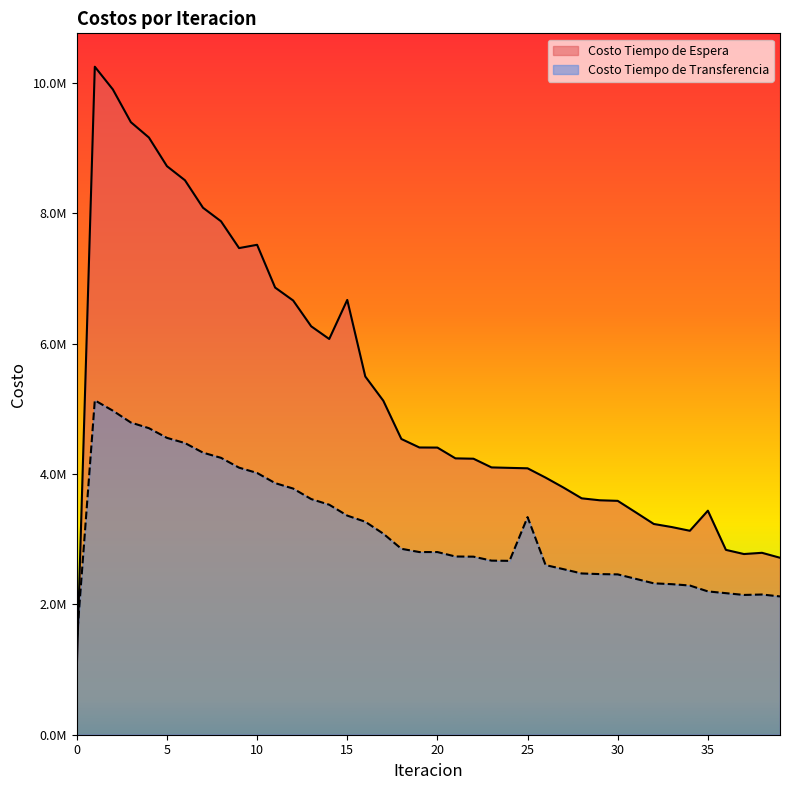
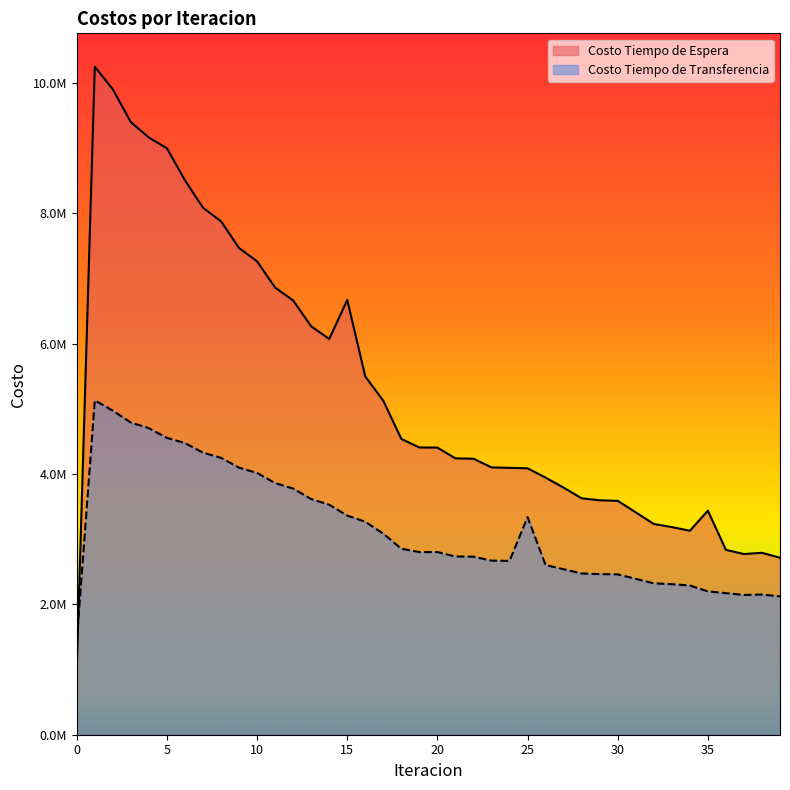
Costo Tiempo de Espera, 5: 8700000 -> 9000000
Costo Tiempo de Espera, 10: 7500000 -> 7300000
